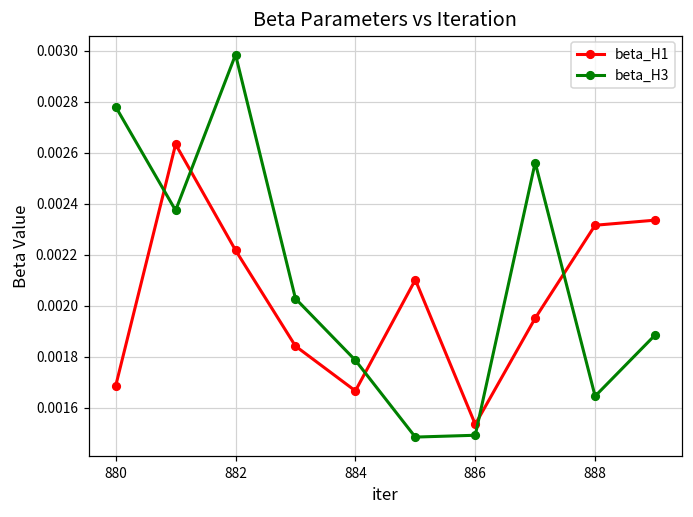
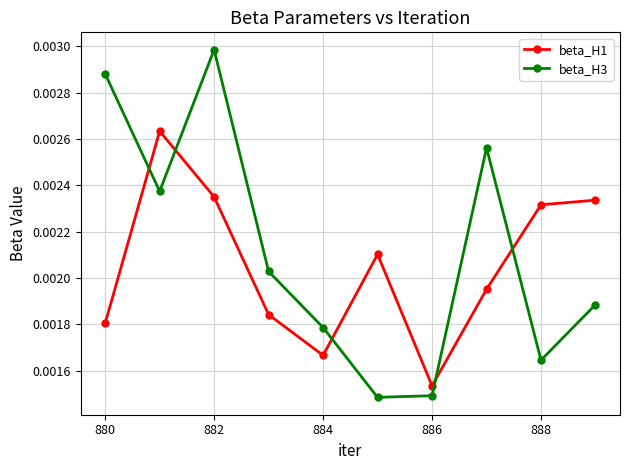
beta_H1, 880: 0.00169 -> 0.00180
beta_H3, 880: 0.00278 -> 0.00288
beta_H1, 882: 0.00222 -> 0.00235
